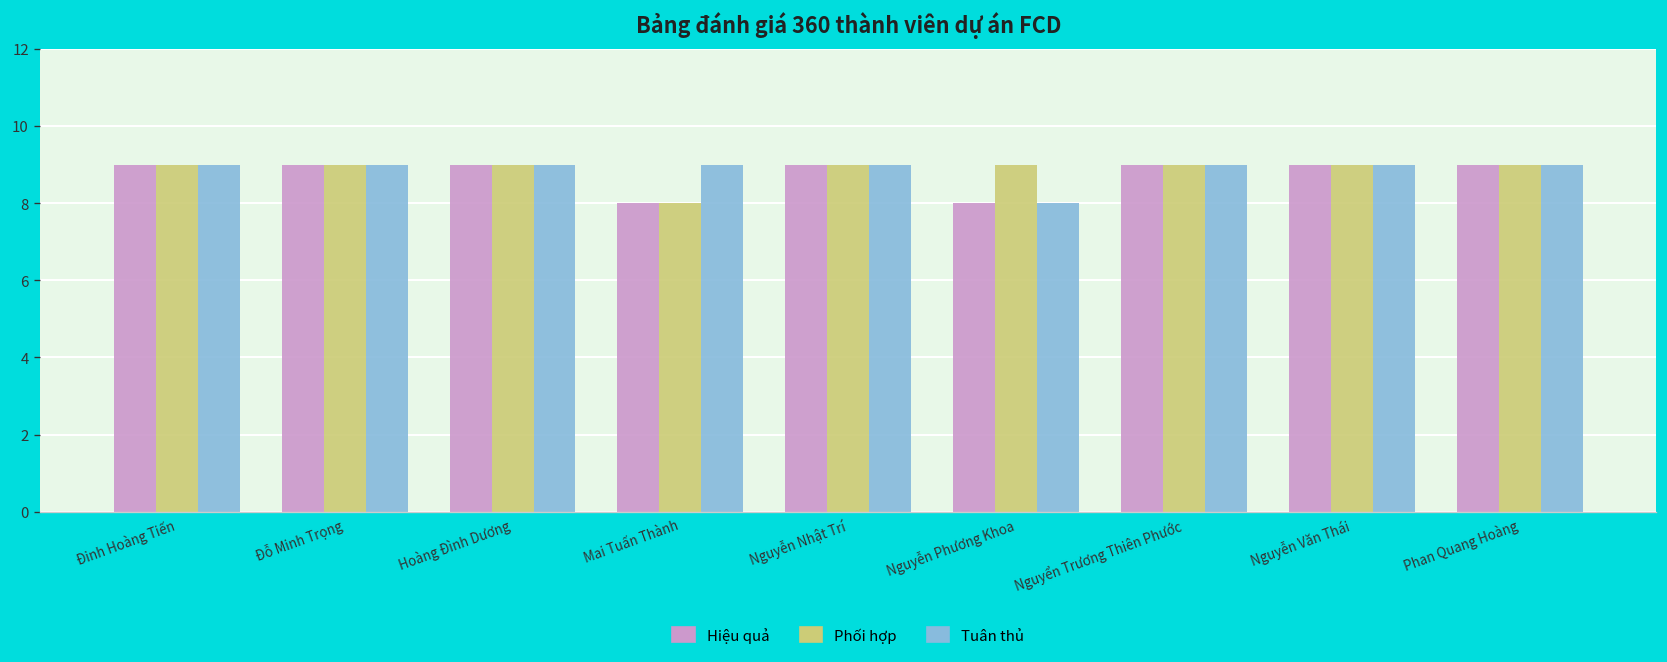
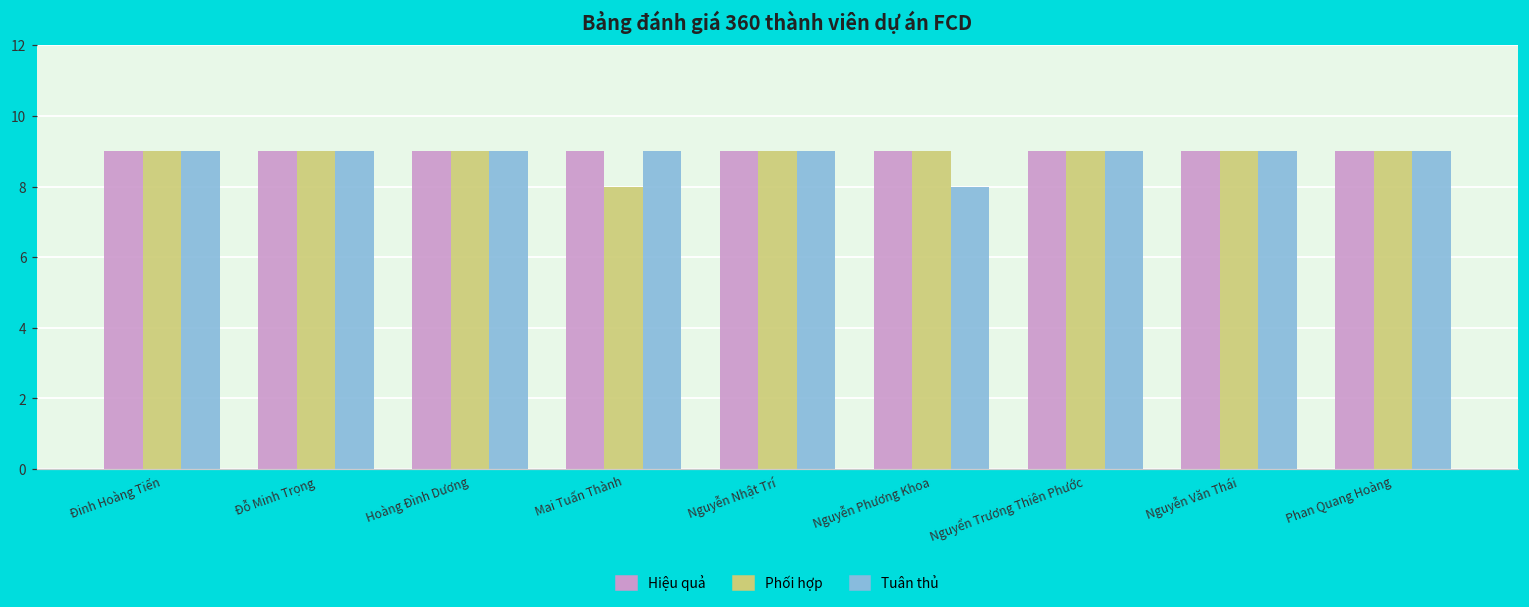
Hiệu quả, Mai Tuấn Thành: 8 -> 9
Hiệu quả, Nguyễn Phương Khoa: 8 -> 9
